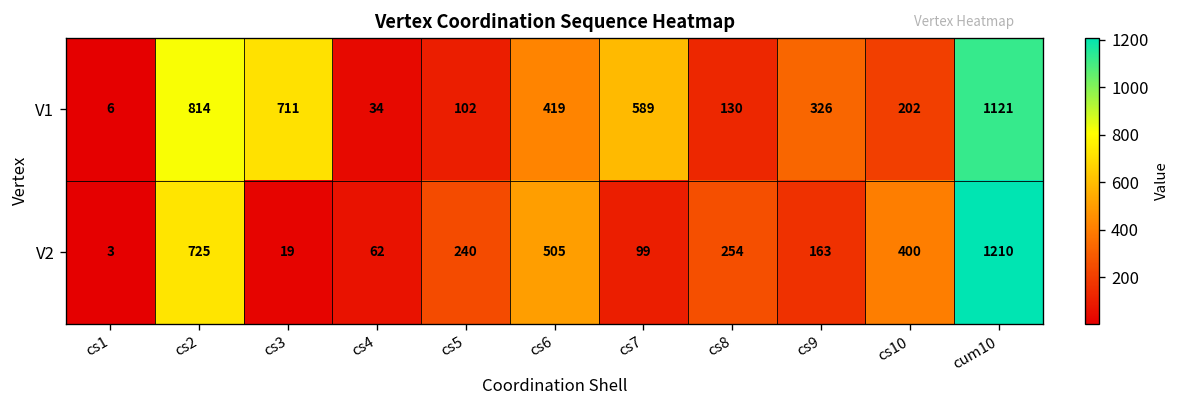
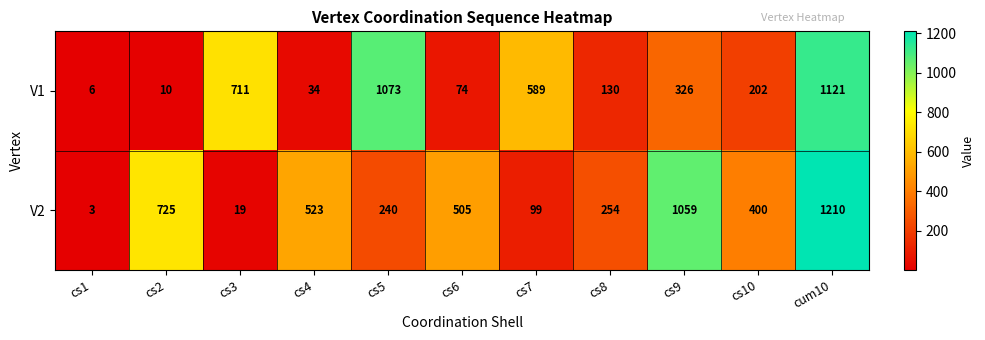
V1, cs2: 814 -> 10
V1, cs5: 102 -> 1073
V1, cs6: 419 -> 74
V2, cs4: 62 -> 523
V2, cs9: 163 -> 1059
